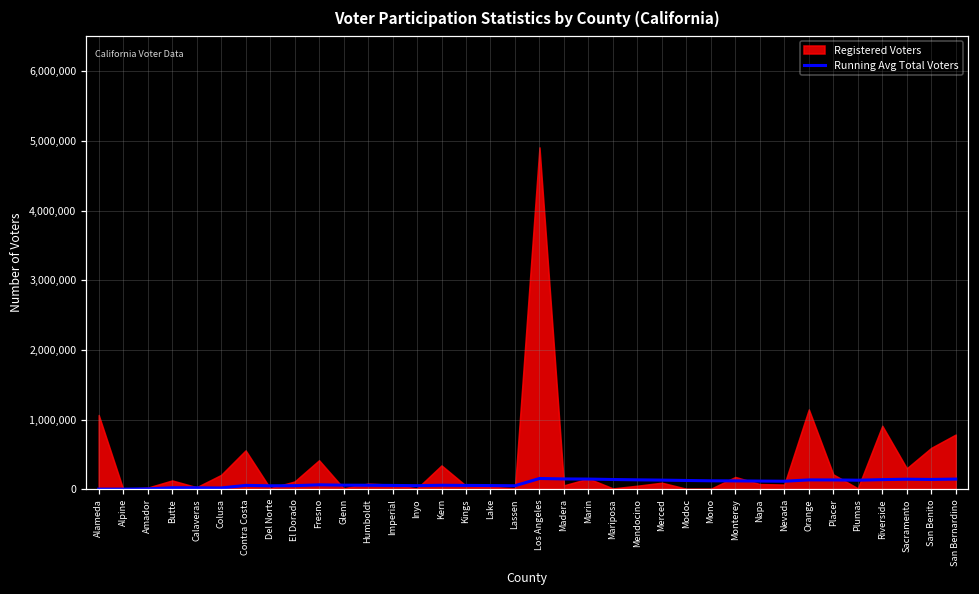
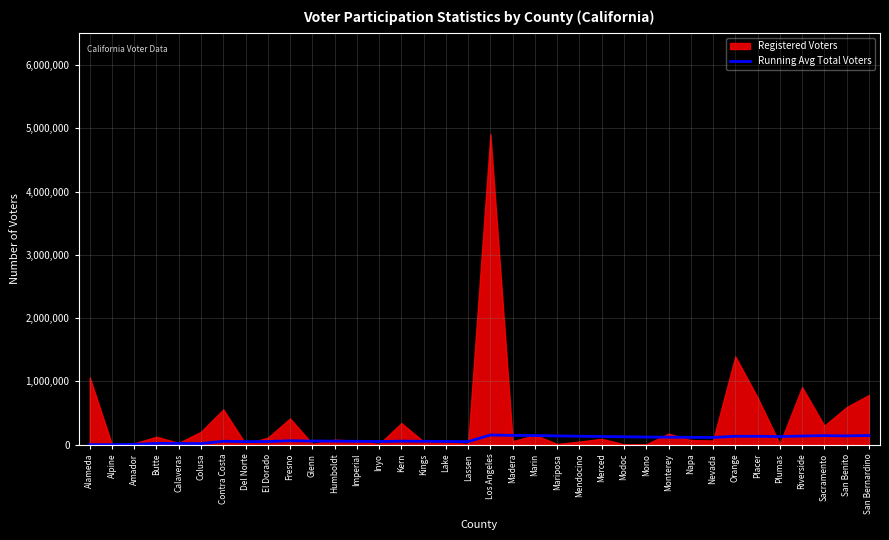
Registered Voters, Orange: 1,100,000 -> 1,400,000
Registered Voters, Placer: 200,000 -> 700,000
